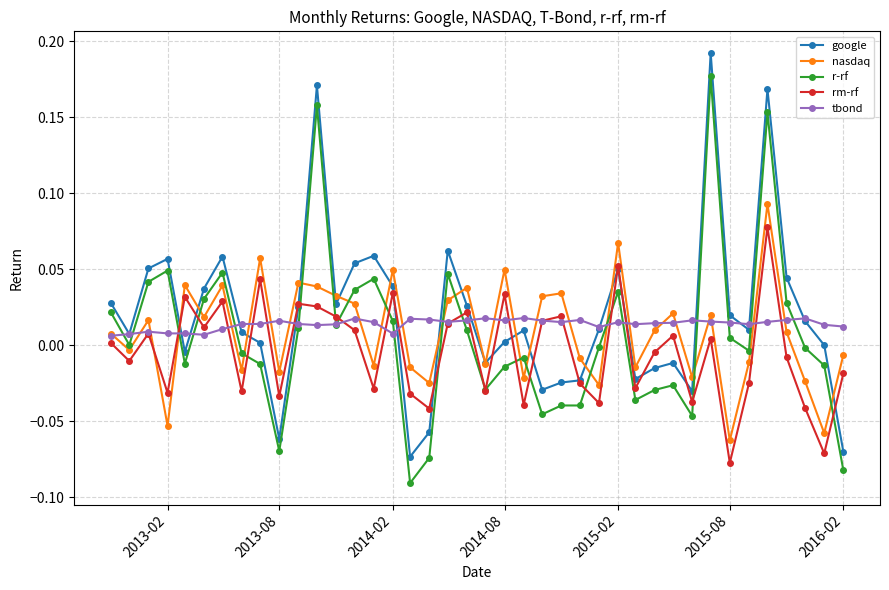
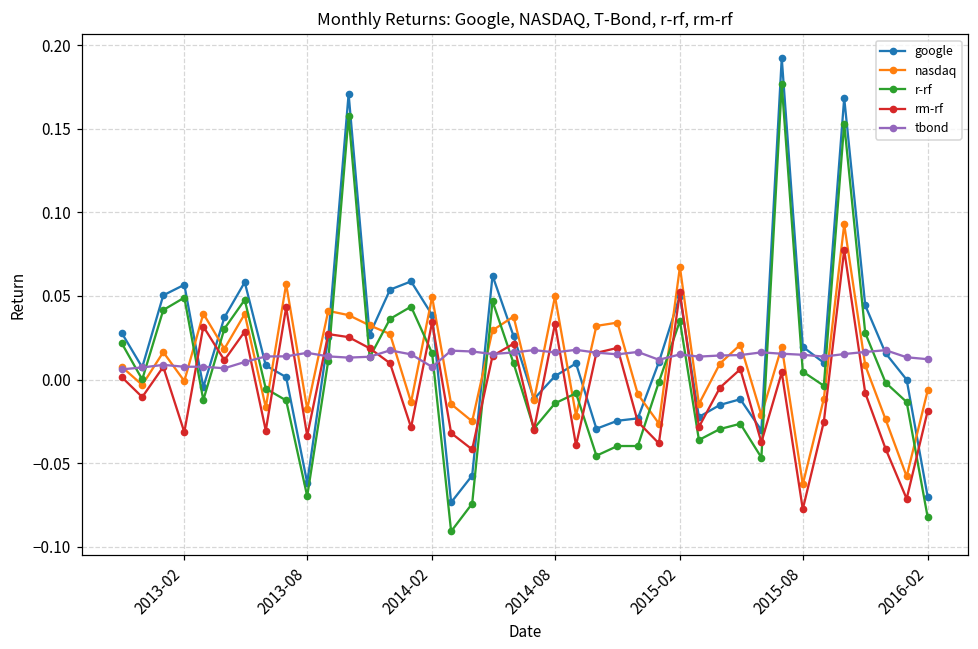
nasdaq, 2013-02: -0.053 -> -0.001
